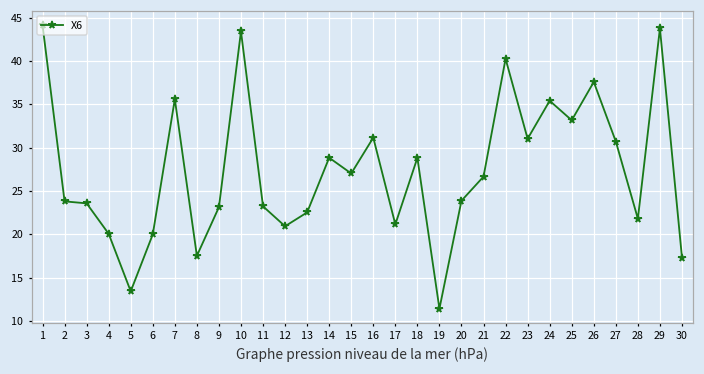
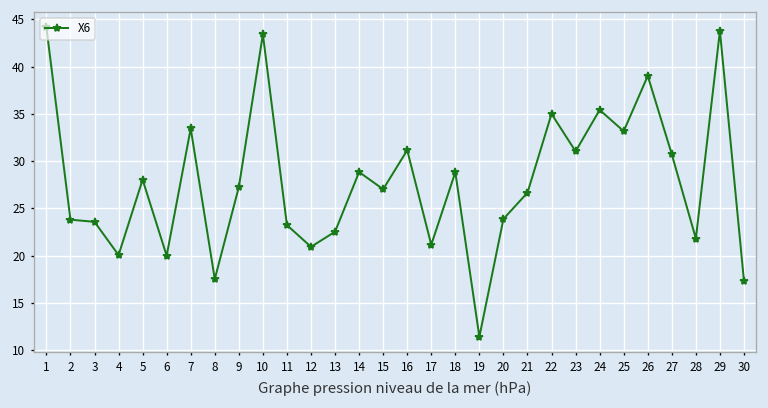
5: 13 -> 28
7: 36 -> 33
9: 23 -> 27
22: 40 -> 35
26: 38 -> 39
